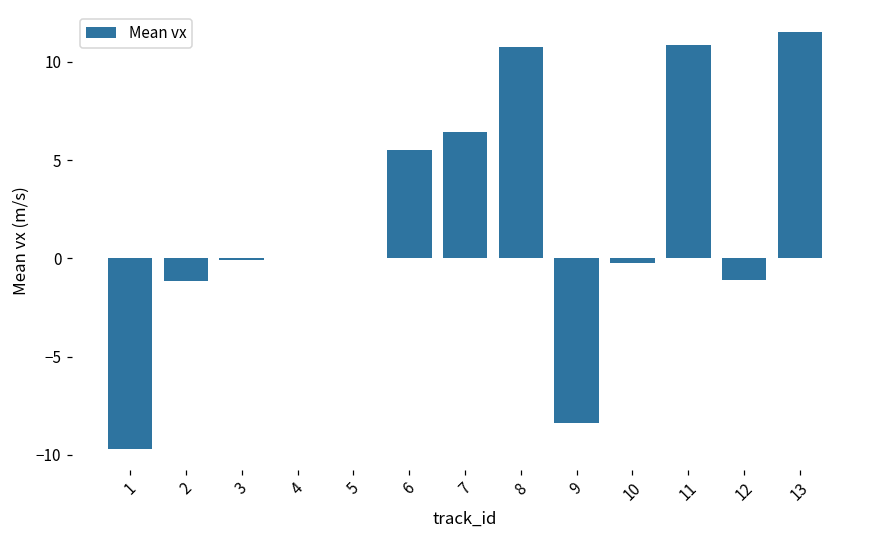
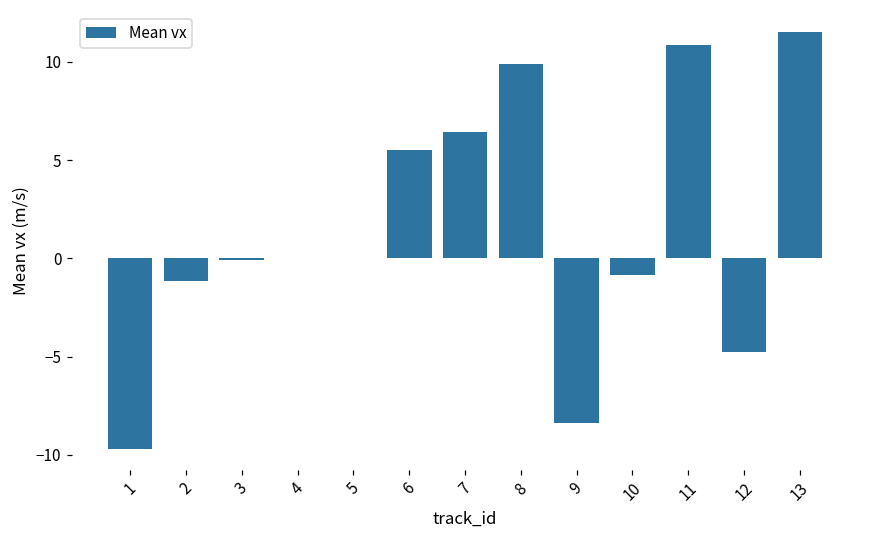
8: 10.7 -> 9.9
10: -0.3 -> -0.8
12: -1.1 -> -4.8
